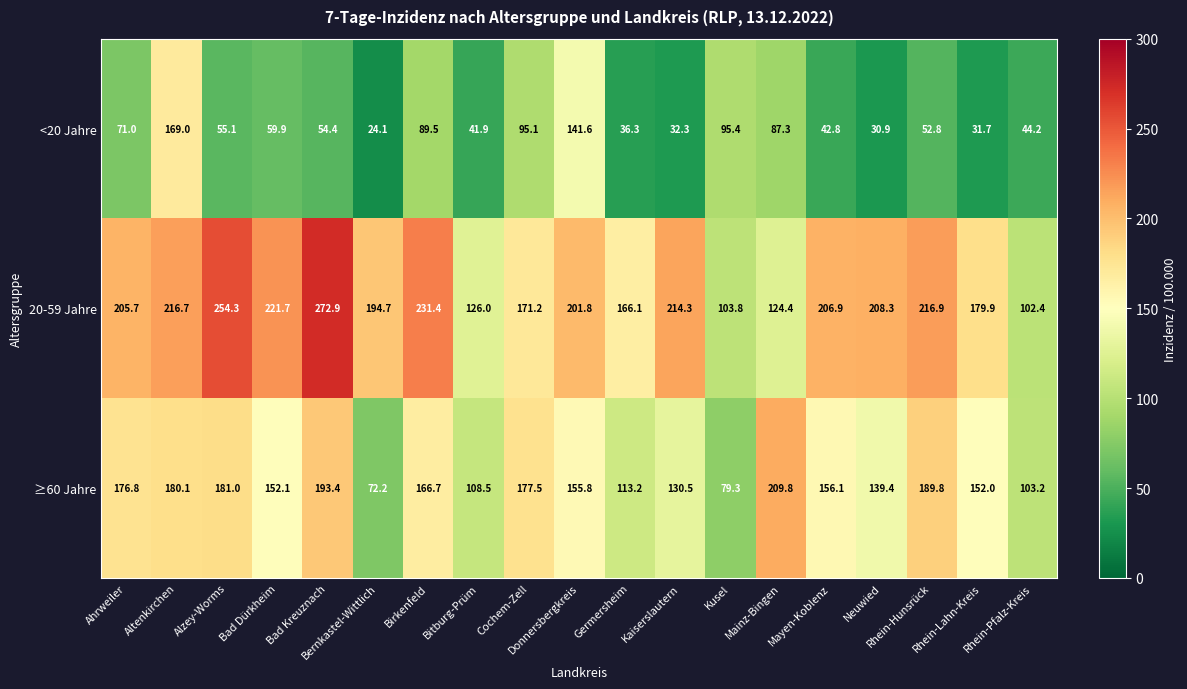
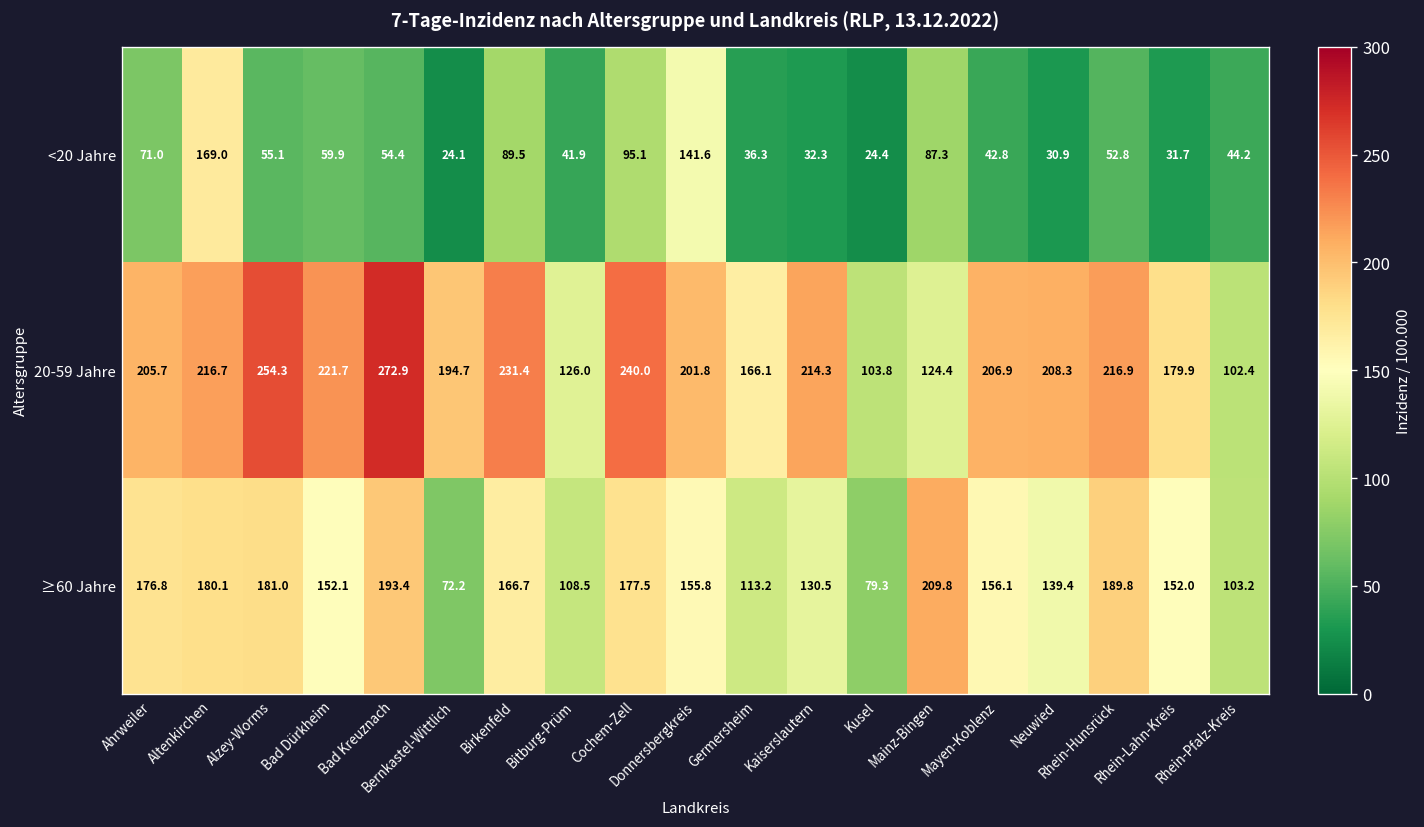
<20 Jahre, Kusel: 95.4 -> 24.4
20-59 Jahre, Cochem-Zell: 171.2 -> 240.0
